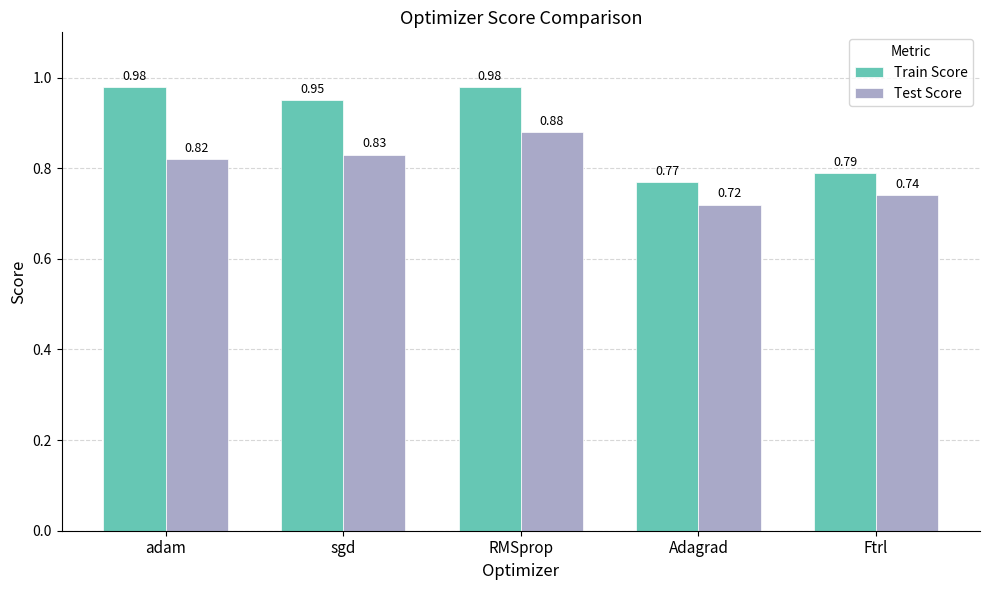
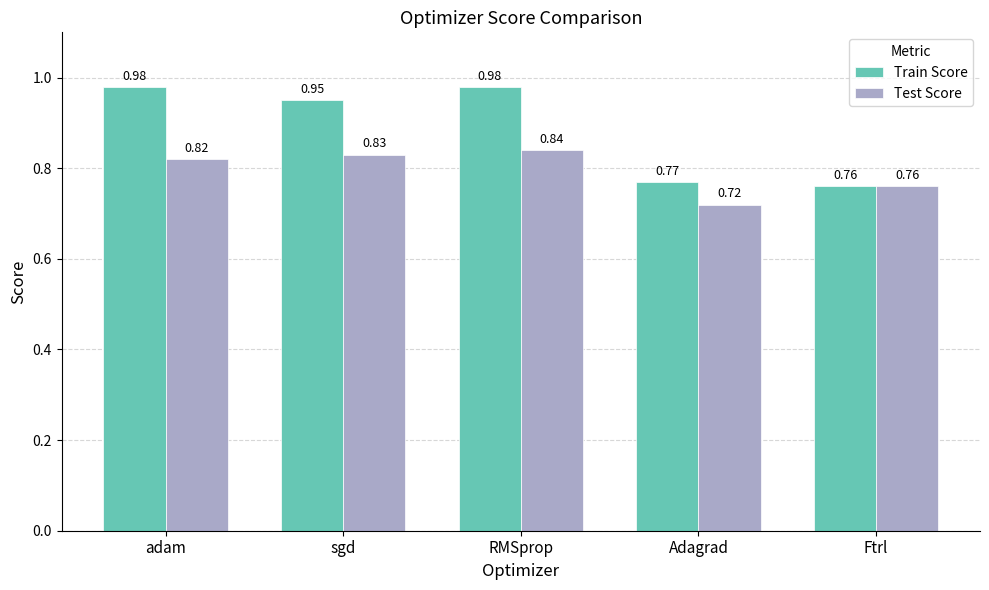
Test Score, RMSprop: 0.88 -> 0.84
Train Score, Ftrl: 0.79 -> 0.76
Test Score, Ftrl: 0.74 -> 0.76
